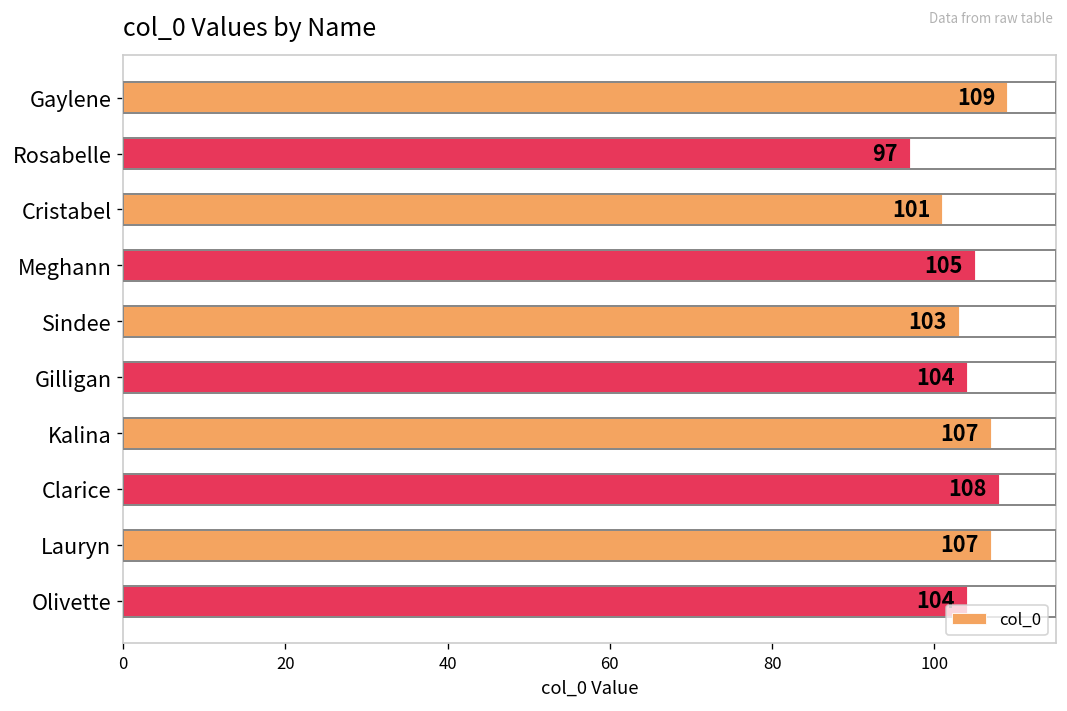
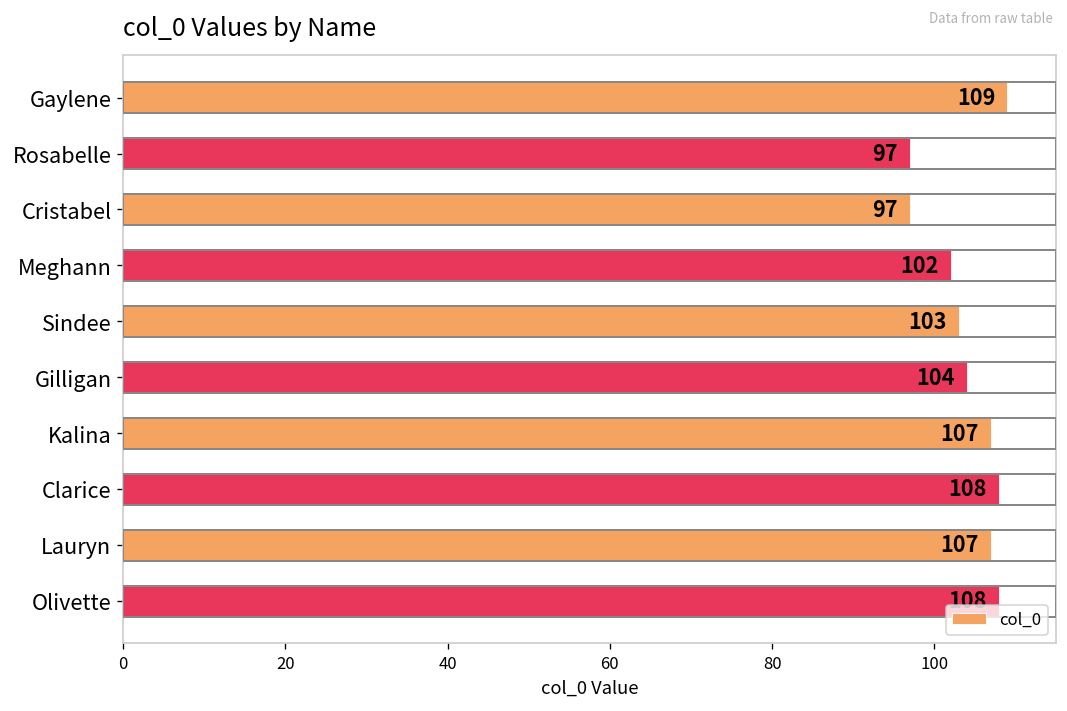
Cristabel: 101 -> 97
Meghann: 105 -> 102
Olivette: 104 -> 108
